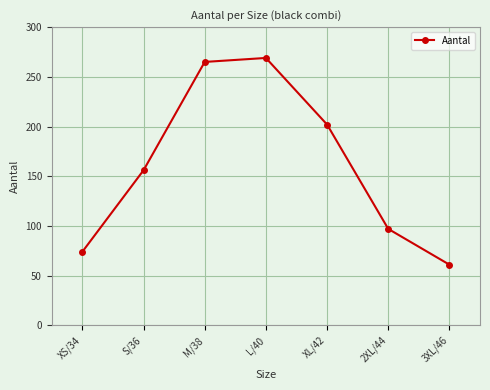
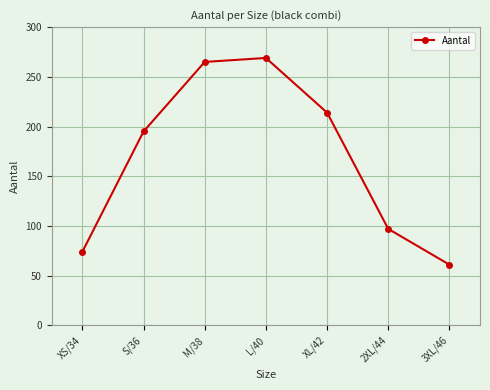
S/36: 160 -> 200
XL/42: 200 -> 210
